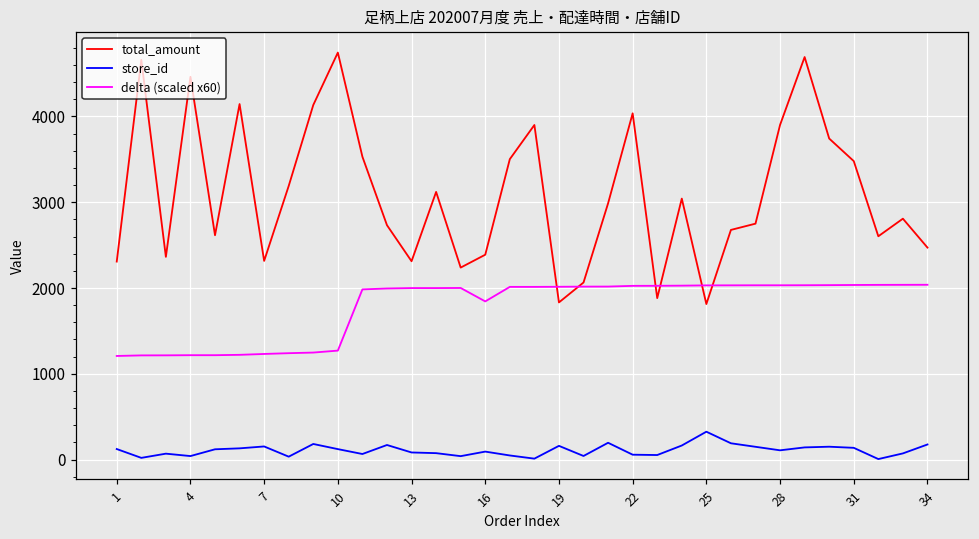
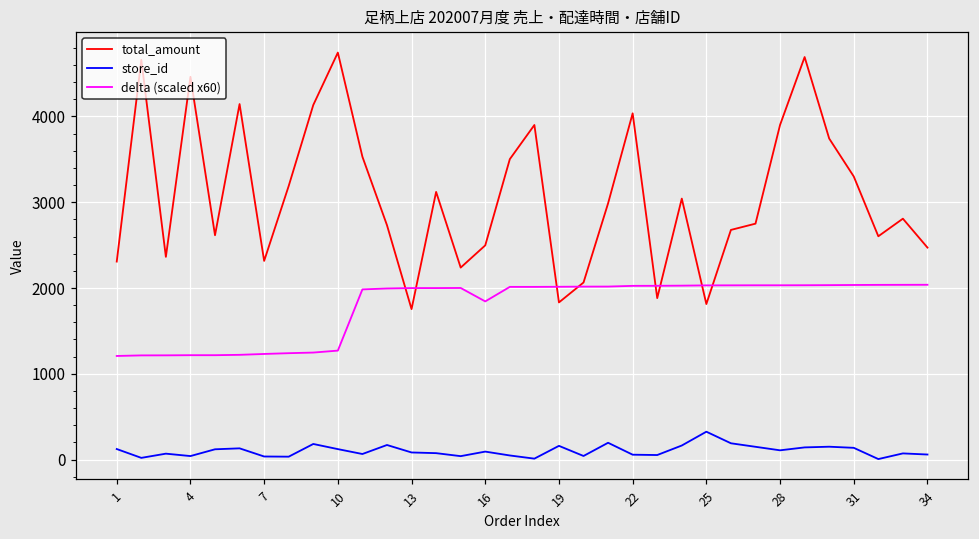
store_id, 7: 200 -> 0
total_amount, 13: 2300 -> 1800
total_amount, 16: 2400 -> 2500
total_amount, 31: 3500 -> 3300
store_id, 34: 200 -> 100
